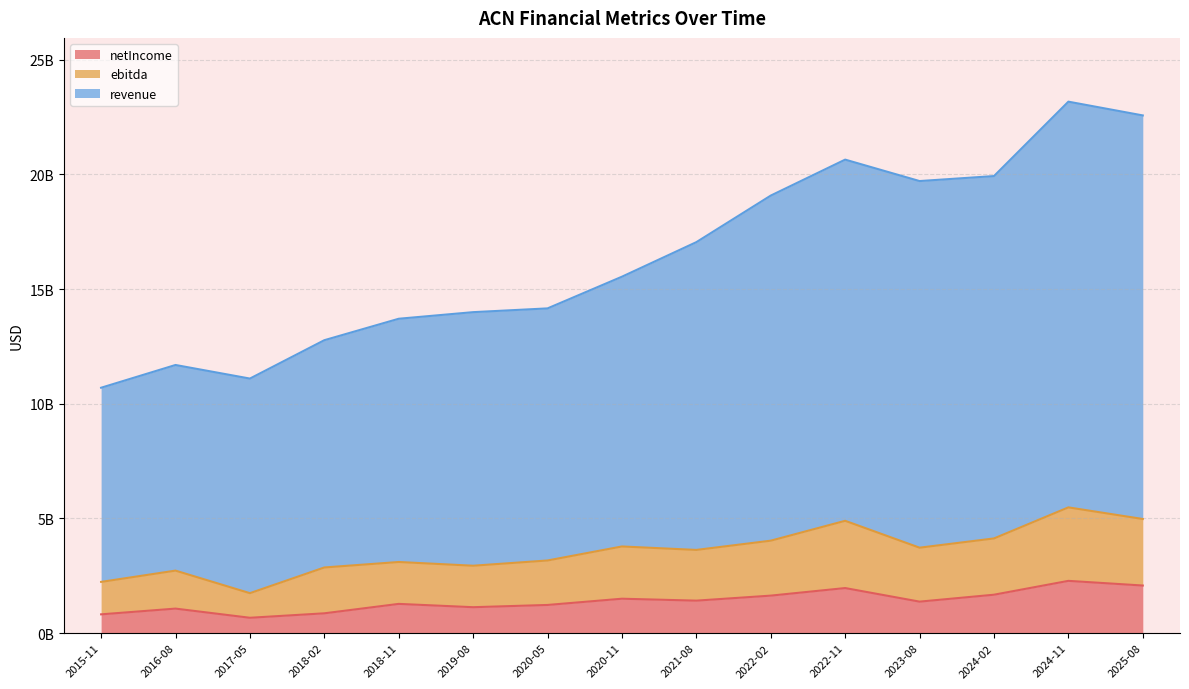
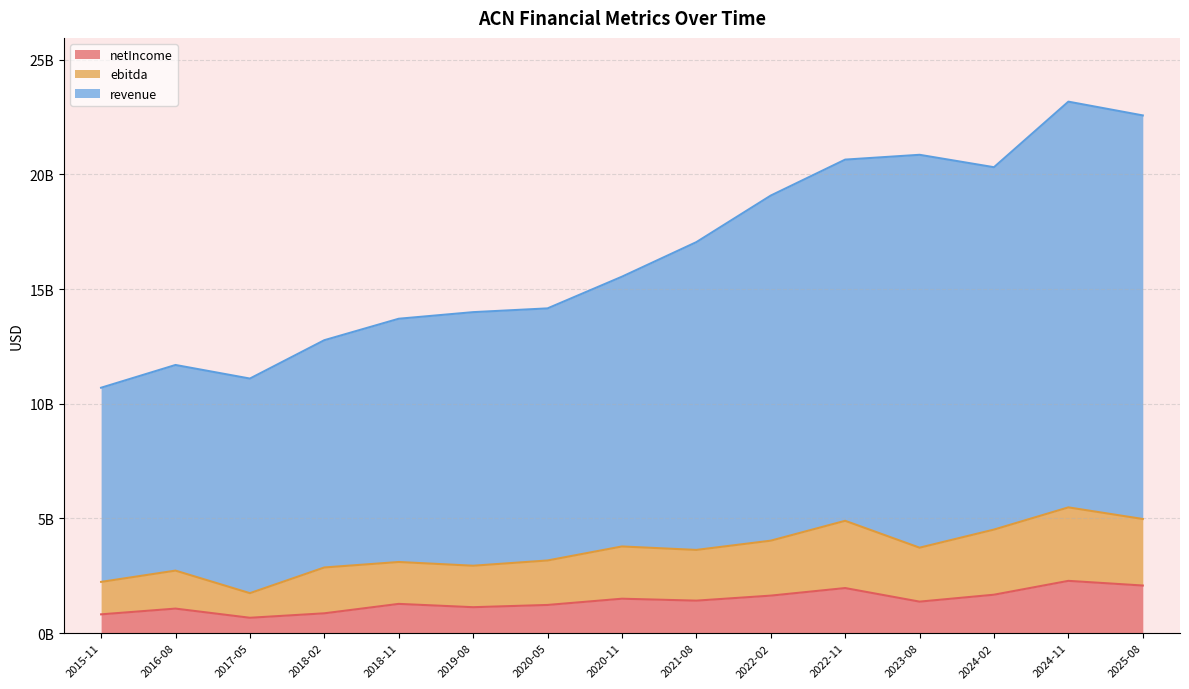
revenue, 2023-08: 16000000000 -> 17100000000
ebitda, 2024-02: 2500000000 -> 2800000000
